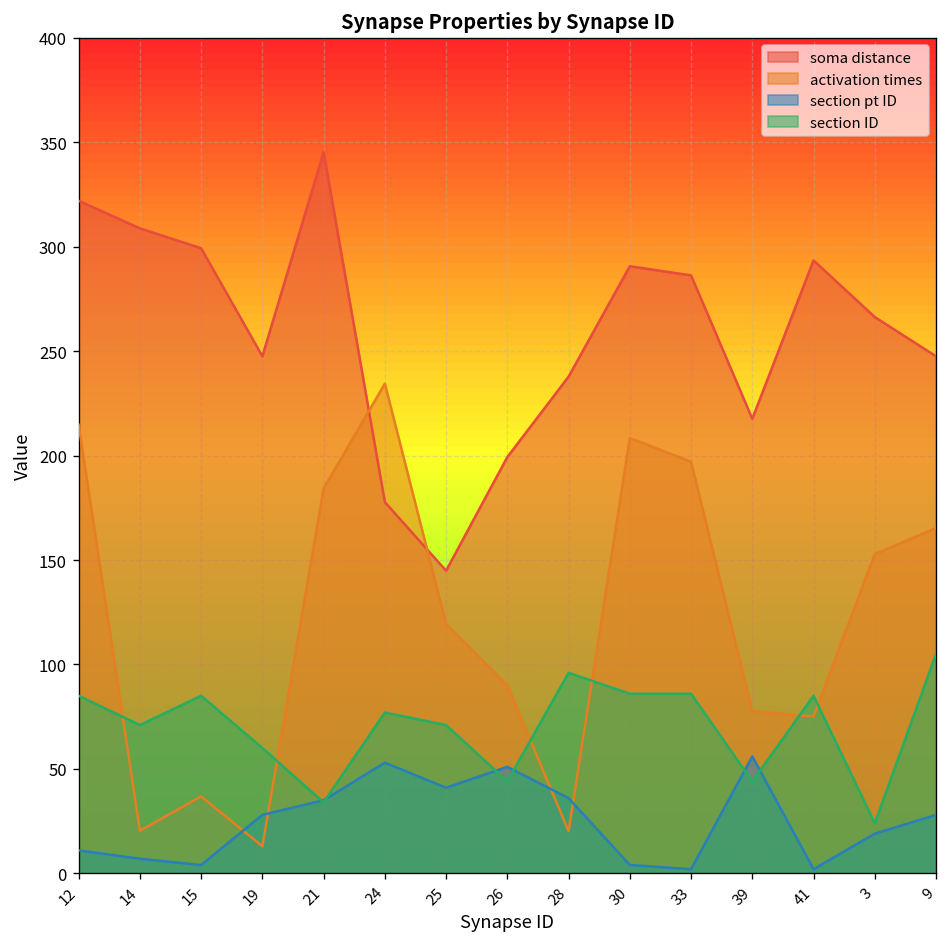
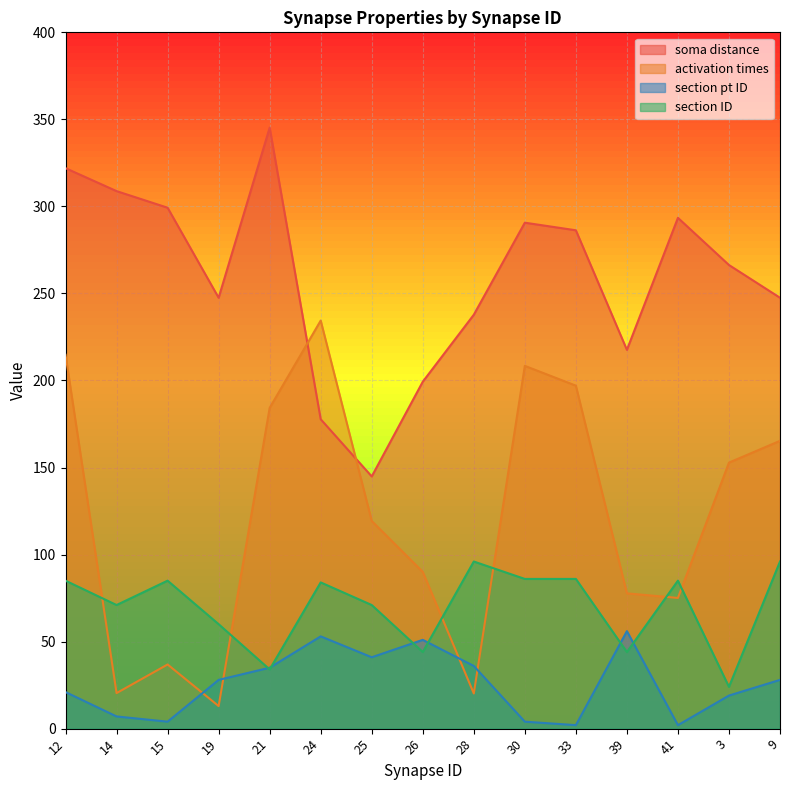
section pt ID, 12: 11 -> 21
section ID, 24: 77 -> 84
section ID, 9: 105 -> 96
